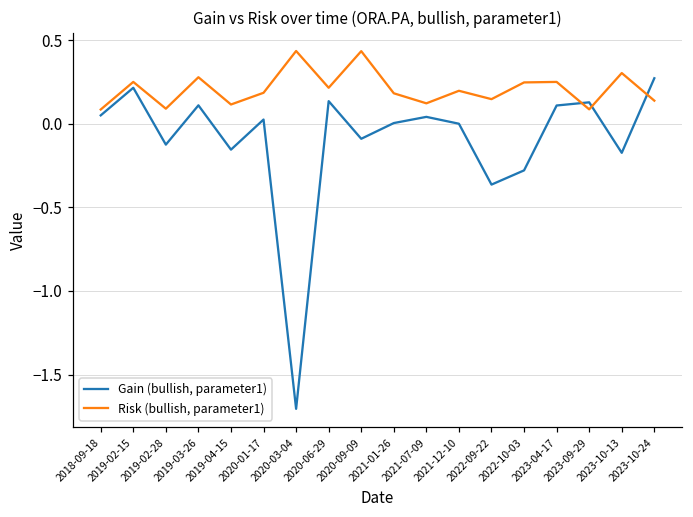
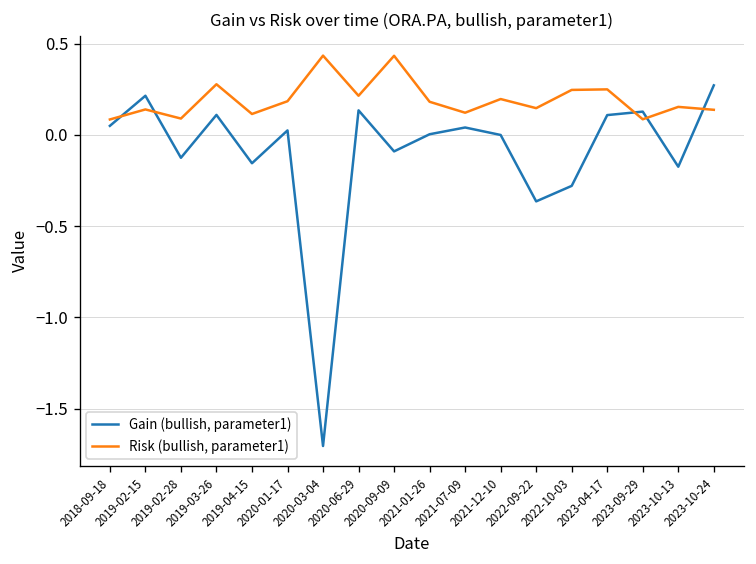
Risk (bullish, parameter1), 2019-02-15: 0.25 -> 0.14
Risk (bullish, parameter1), 2023-10-13: 0.30 -> 0.15
